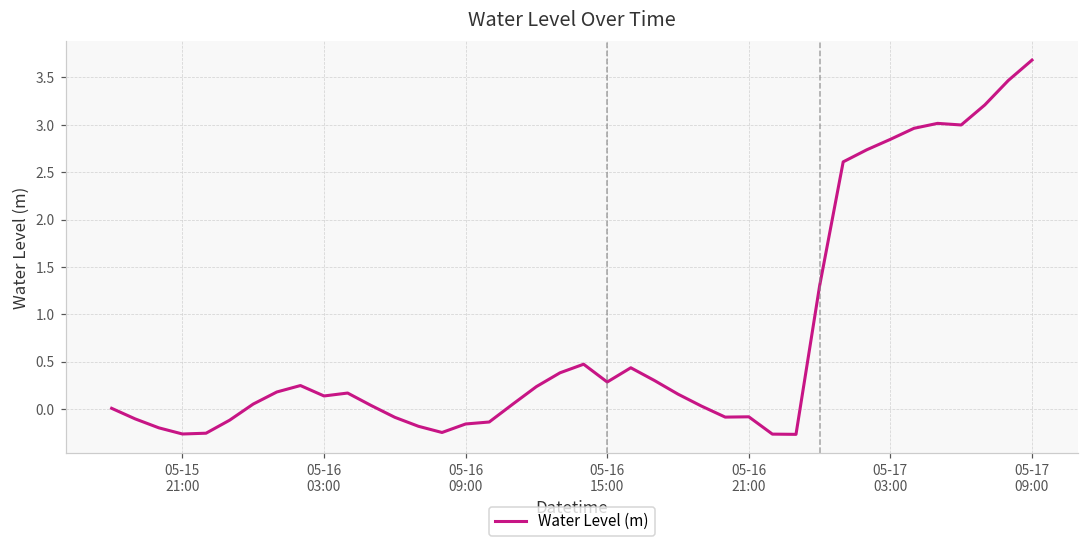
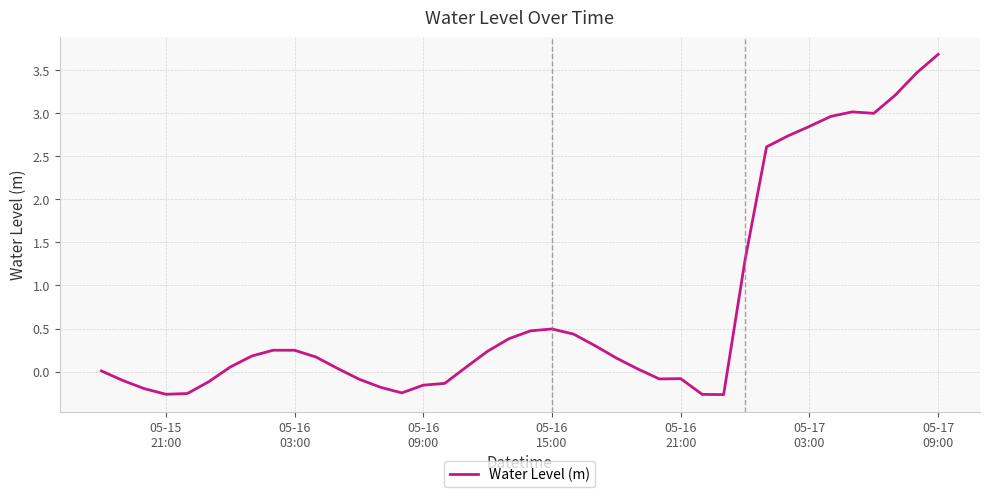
05-16 03:00: 0.1 -> 0.2
05-16 15:00: 0.3 -> 0.5
